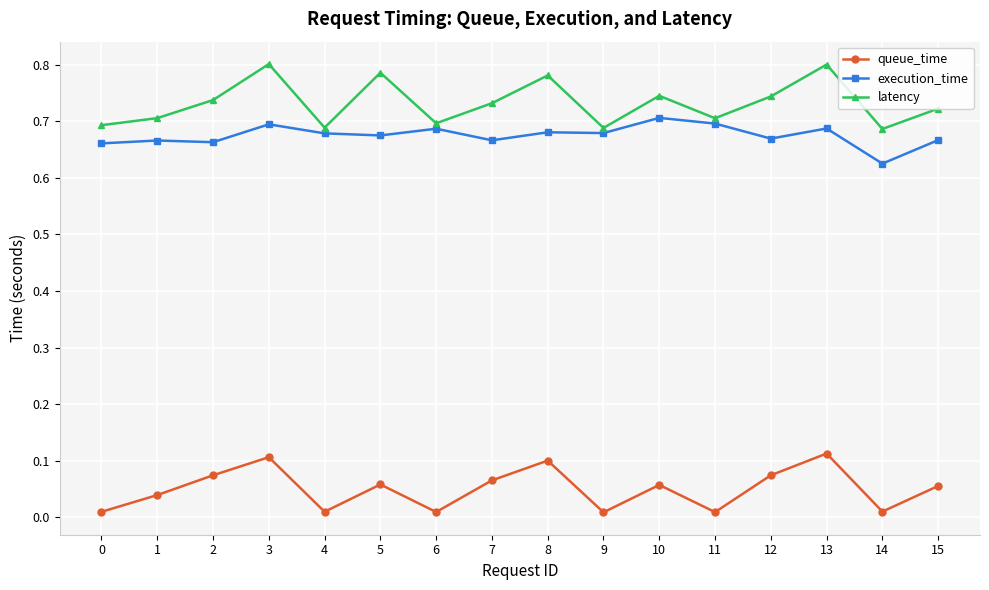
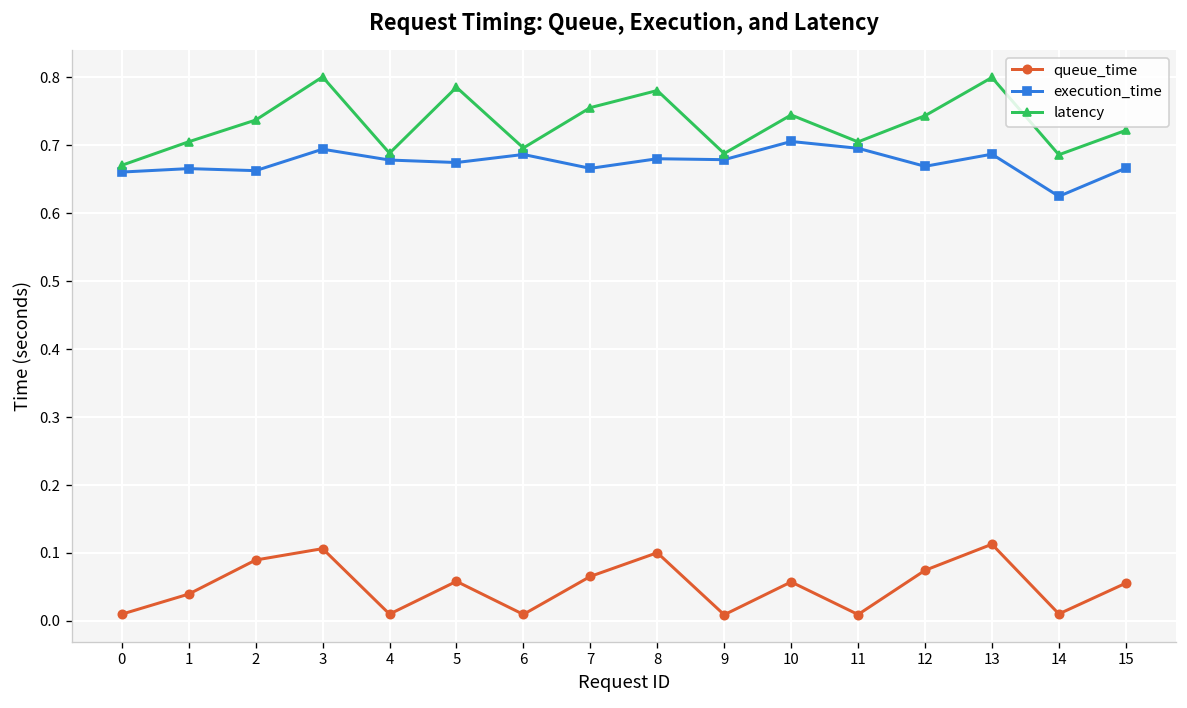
latency, 0: 0.69 -> 0.67
queue_time, 2: 0.07 -> 0.09
latency, 7: 0.73 -> 0.76
